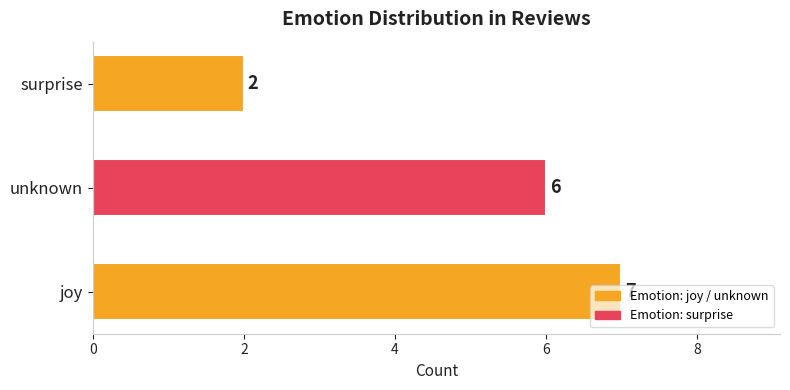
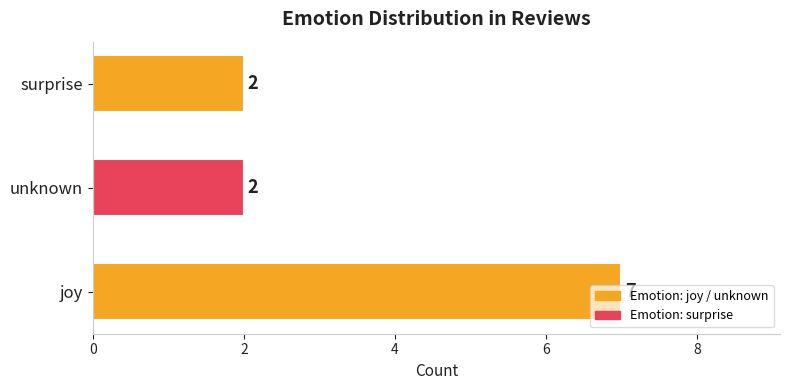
unknown: 6 -> 2
